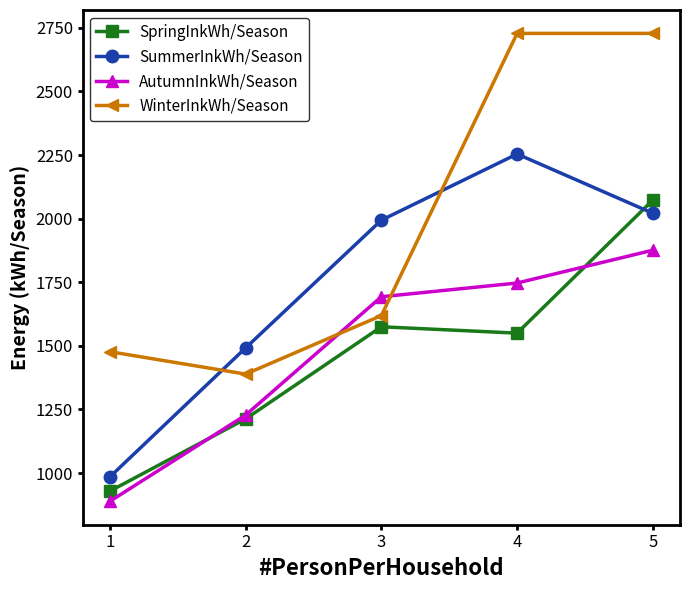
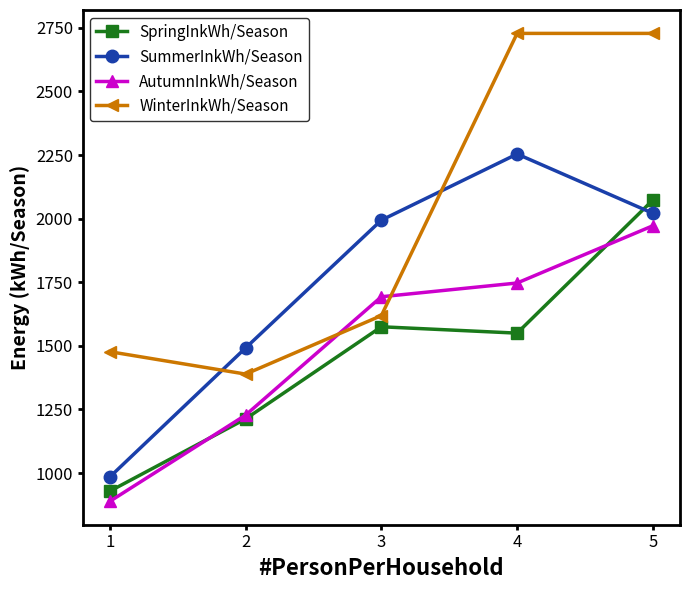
AutumnInkWh/Season, 5: 1880 -> 1970
